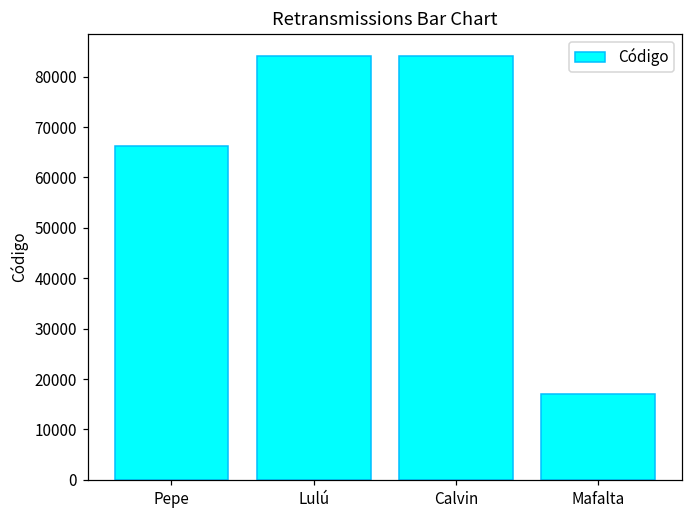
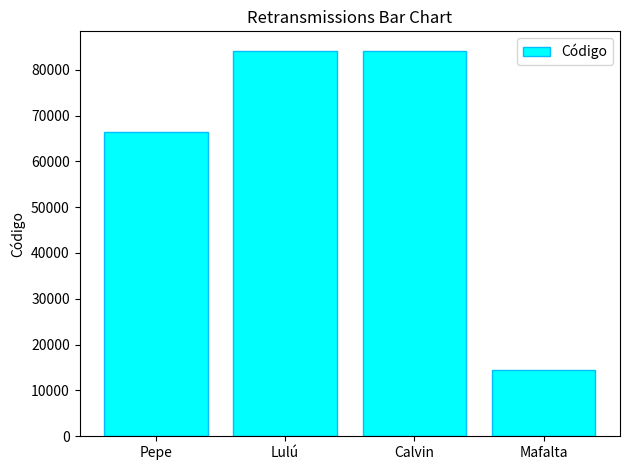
Mafalta: 17000 -> 15000
